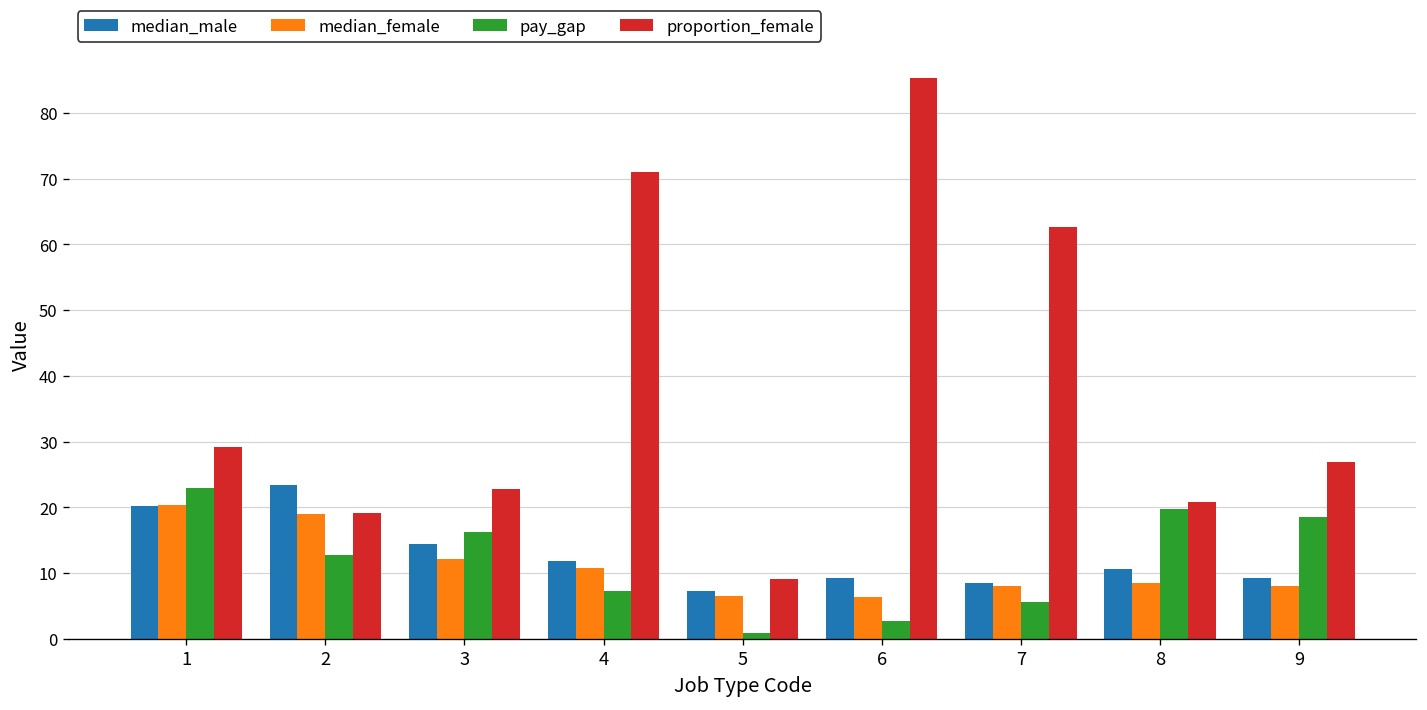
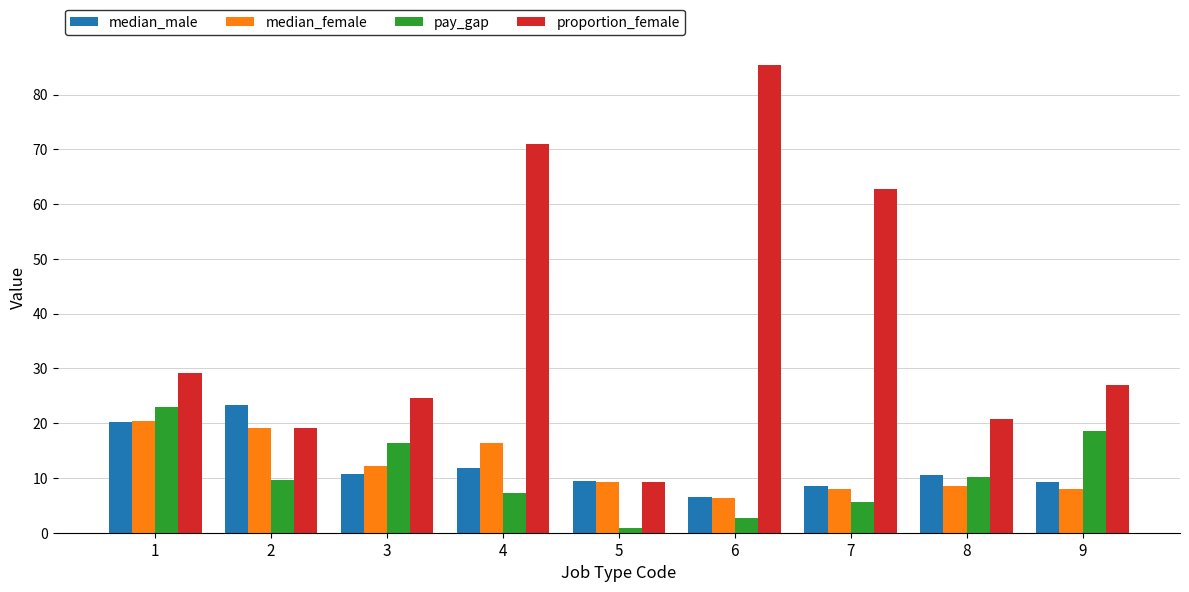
pay_gap, 2: 13 -> 10
median_male, 3: 14 -> 11
proportion_female, 3: 23 -> 25
median_female, 4: 11 -> 16
median_male, 5: 7 -> 10
median_female, 5: 7 -> 9
median_male, 6: 9 -> 7
pay_gap, 8: 20 -> 10
